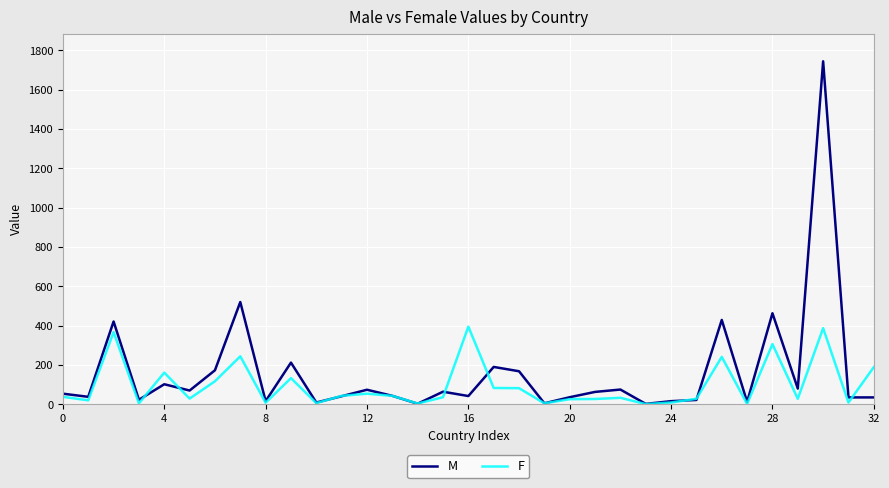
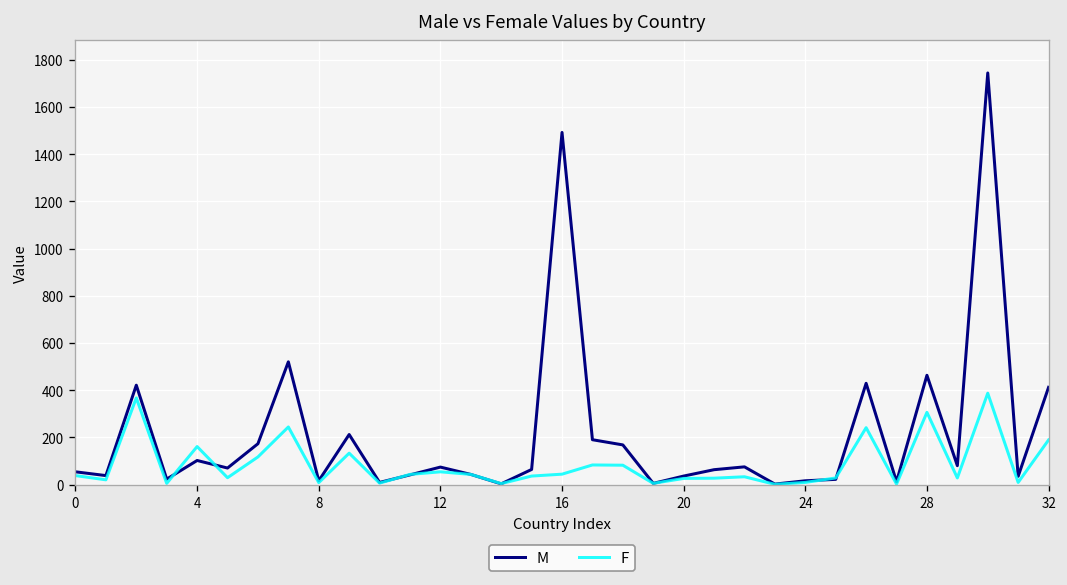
M, 16: 40 -> 1490
F, 16: 400 -> 40
M, 32: 40 -> 410
